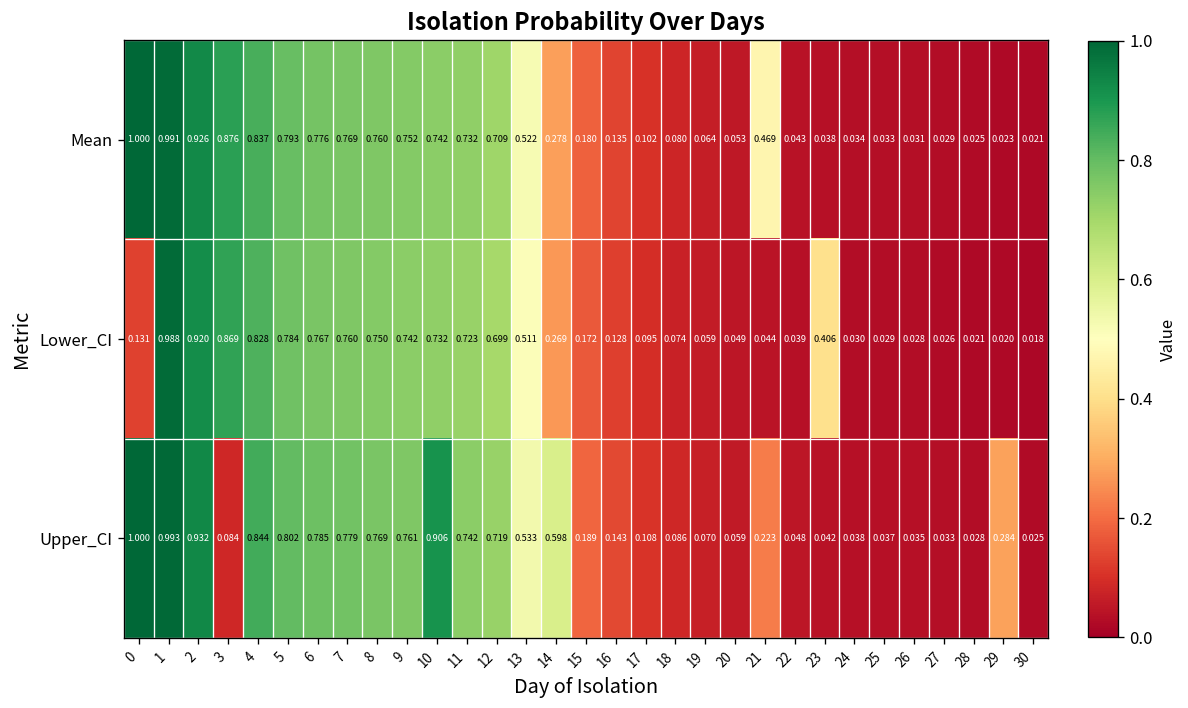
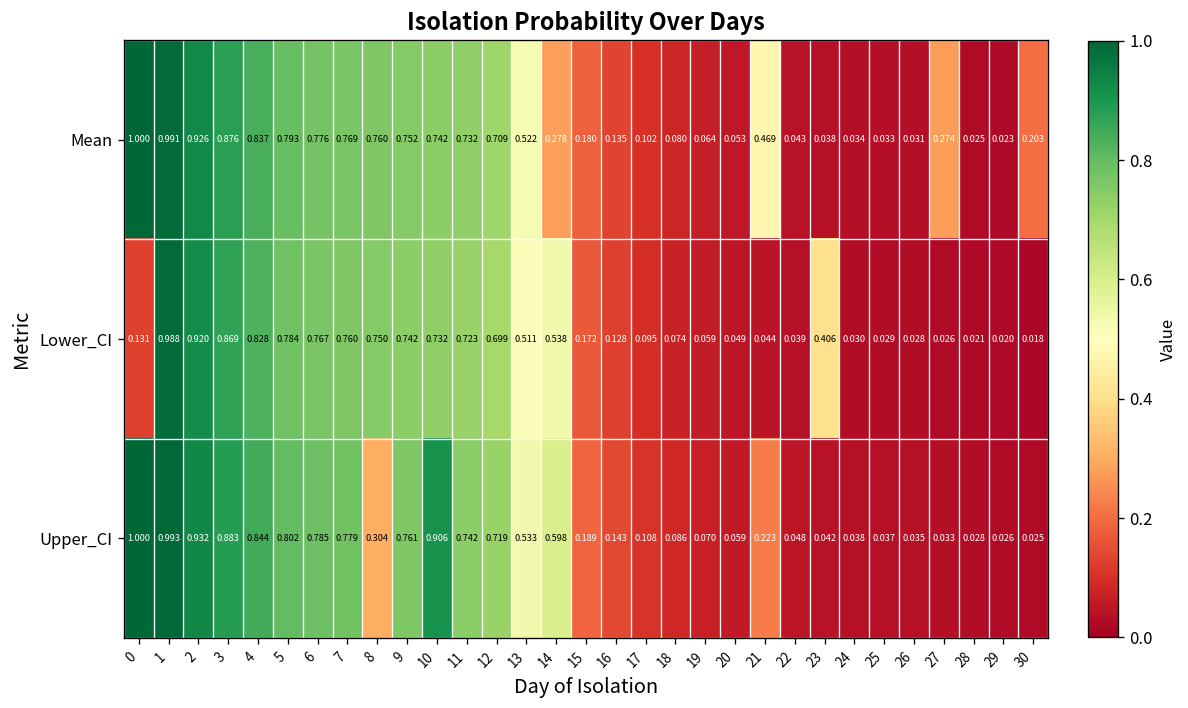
Mean, 27: 0.029 -> 0.274
Mean, 30: 0.021 -> 0.203
Lower_CI, 14: 0.269 -> 0.538
Upper_CI, 3: 0.084 -> 0.883
Upper_CI, 8: 0.769 -> 0.304
Upper_CI, 29: 0.284 -> 0.026
